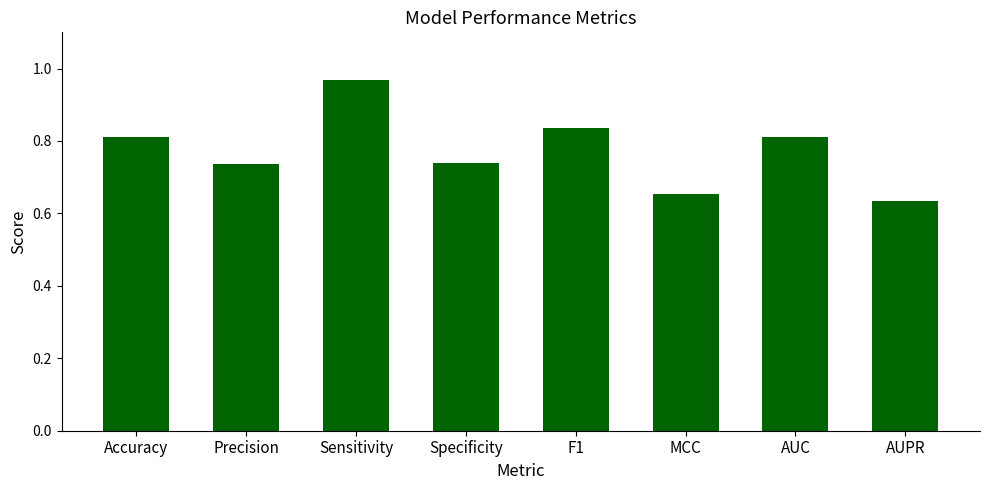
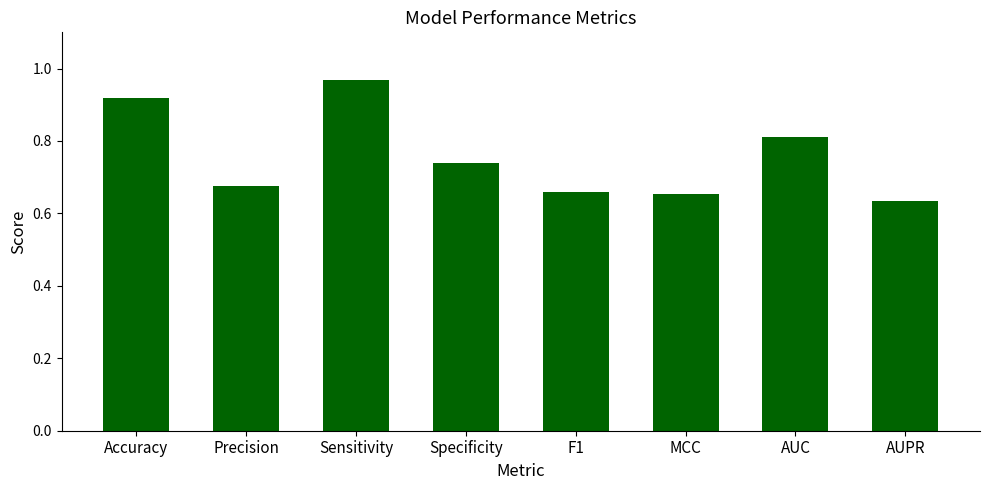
Accuracy: 0.81 -> 0.92
Precision: 0.74 -> 0.68
F1: 0.84 -> 0.66
